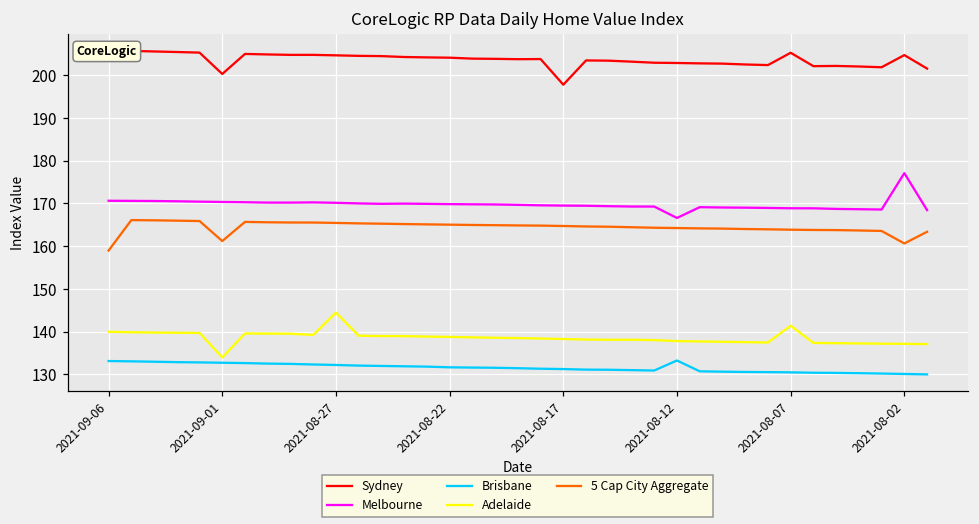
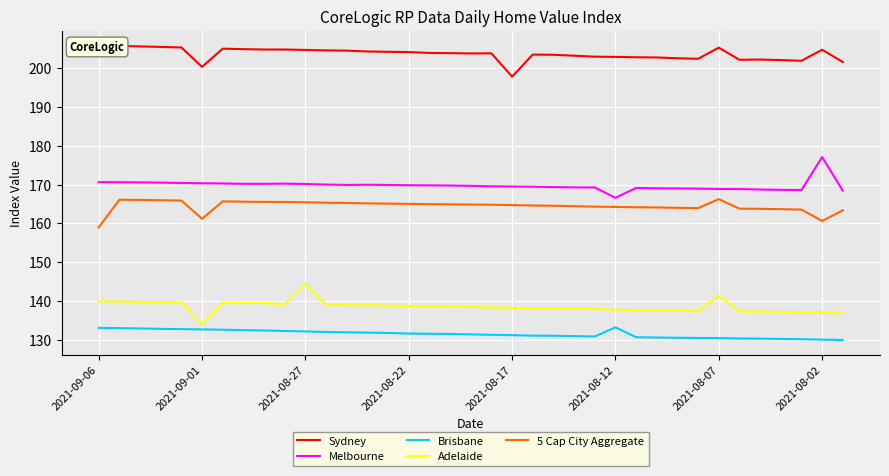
5 Cap City Aggregate, 2021-08-07: 164 -> 166
